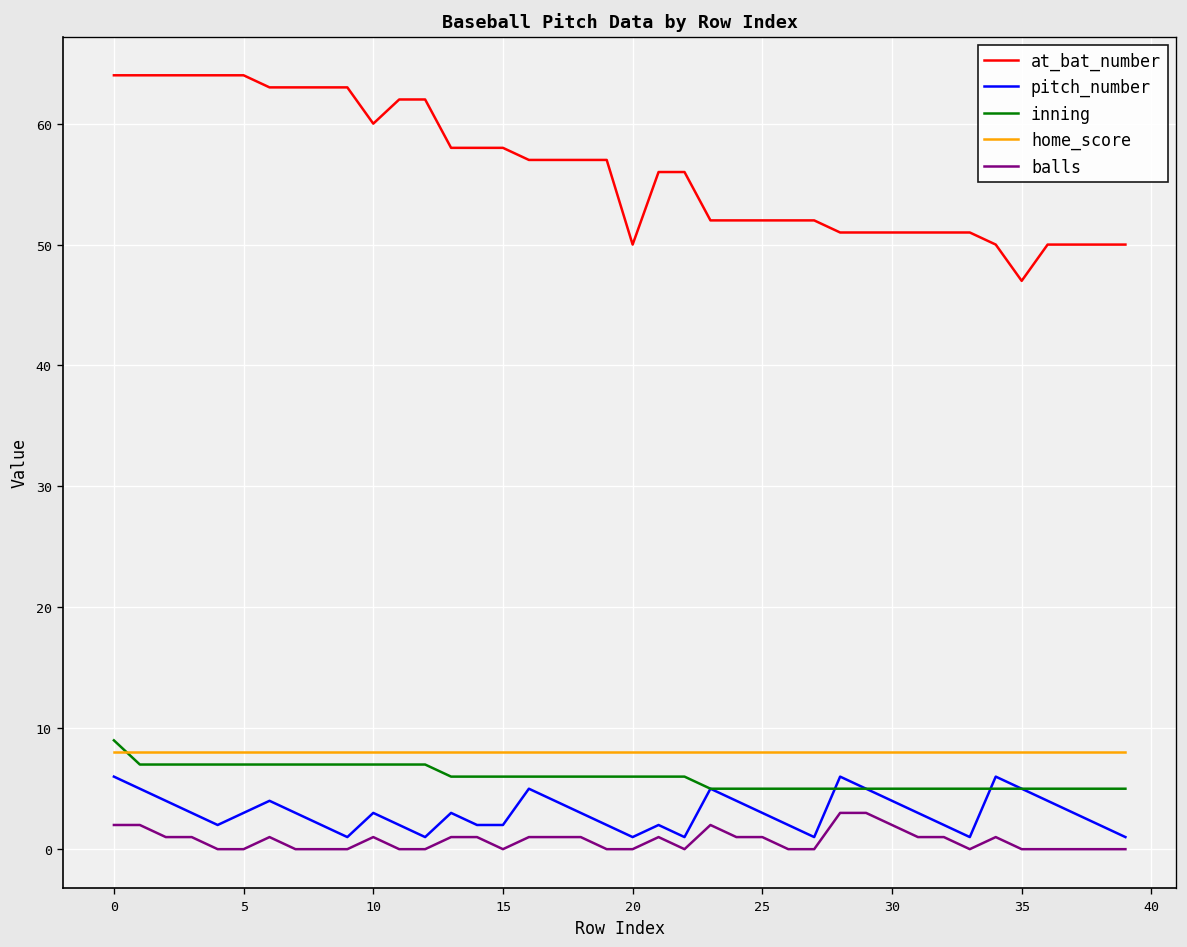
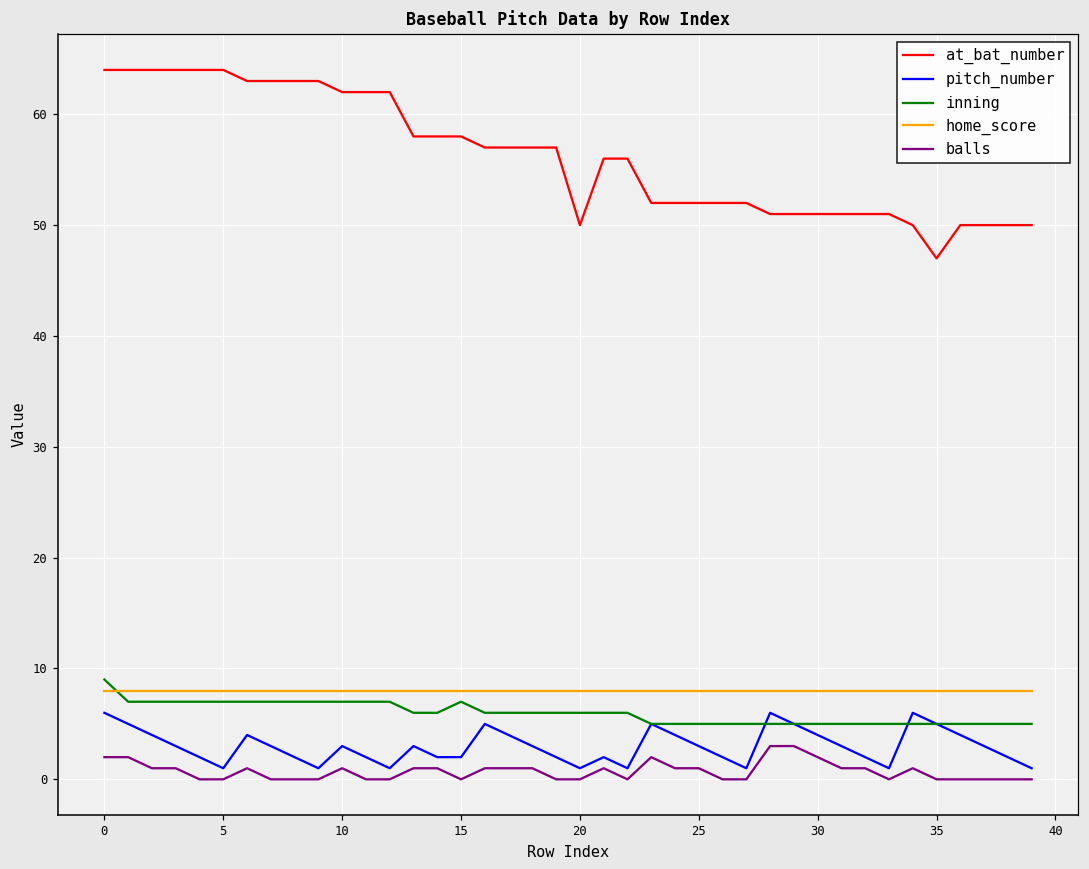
pitch_number, 5: 3 -> 1
at_bat_number, 10: 60 -> 62
inning, 15: 6 -> 7
